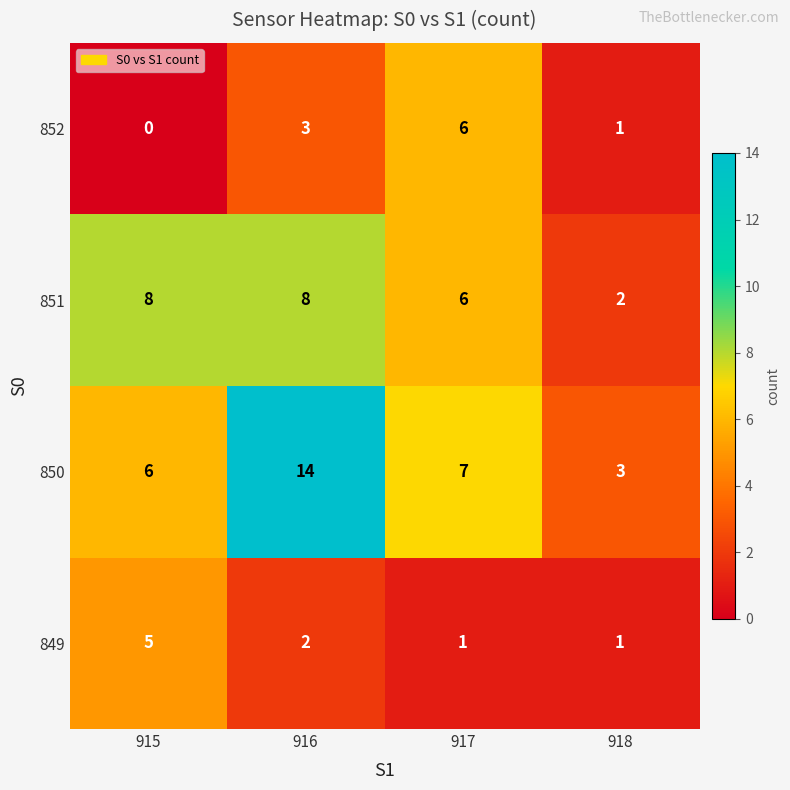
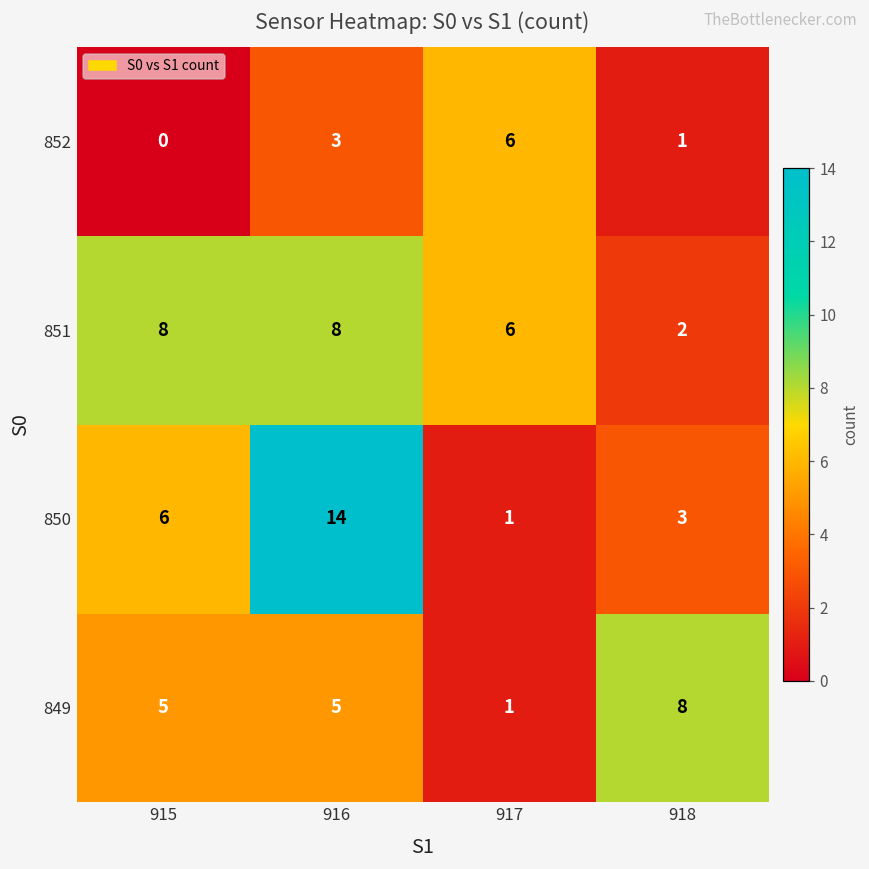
850, 917: 7 -> 1
849, 916: 2 -> 5
849, 918: 1 -> 8
